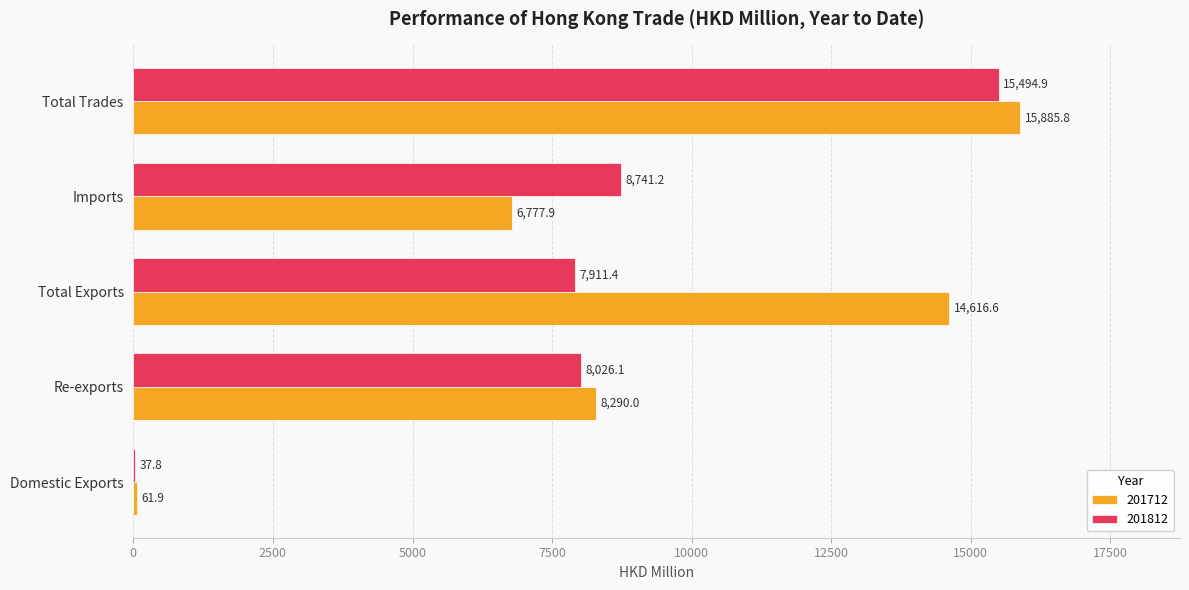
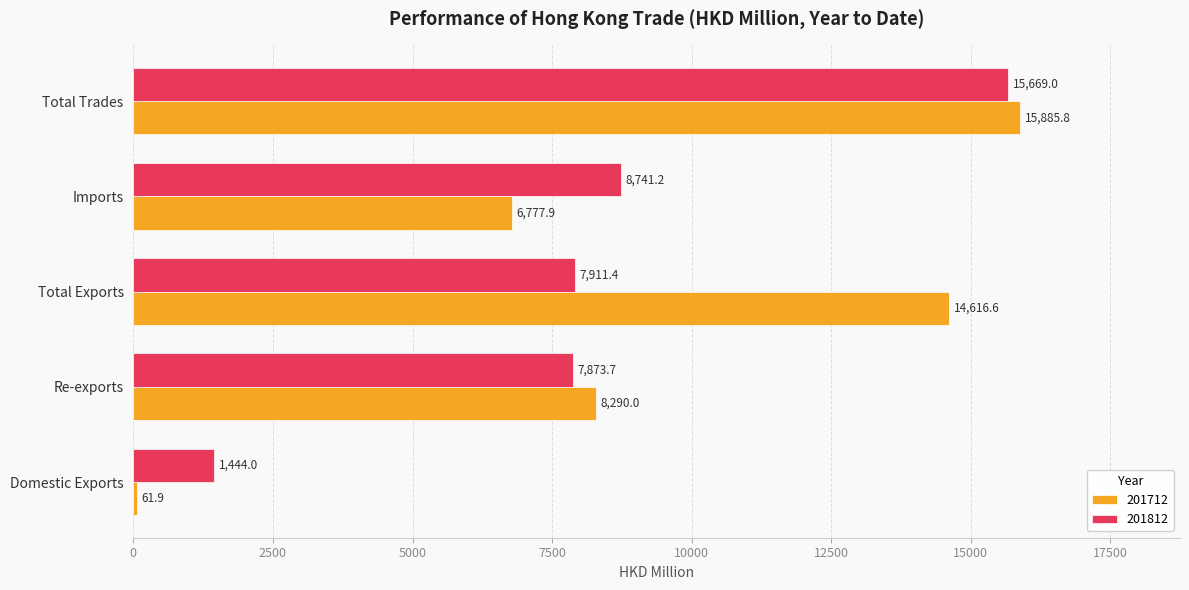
201812, Total Trades: 15,494.9 -> 15,669.0
201812, Re-exports: 8,026.1 -> 7,873.7
201812, Domestic Exports: 37.8 -> 1,444.0
